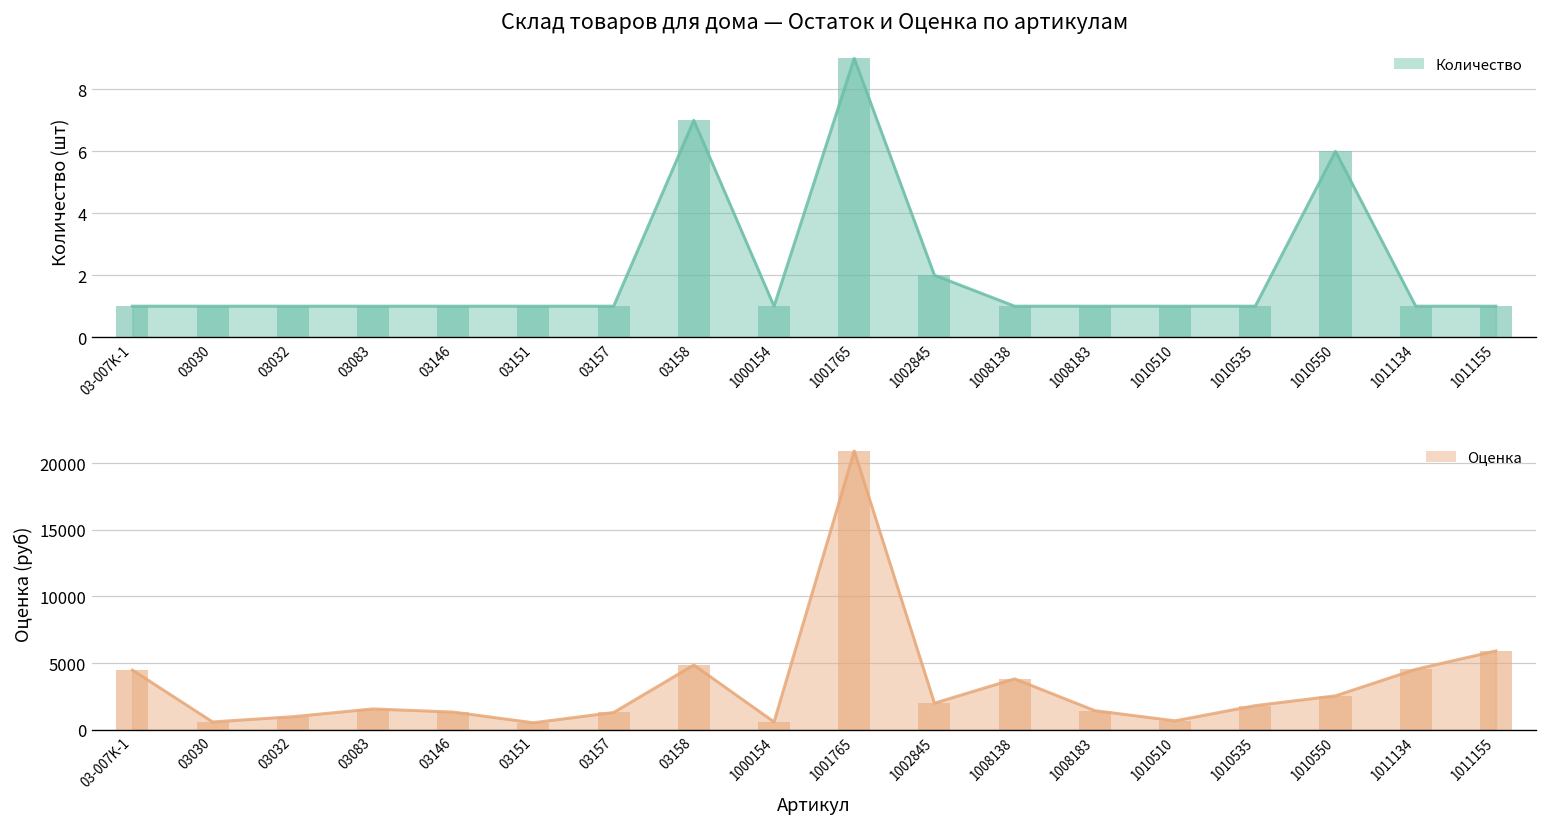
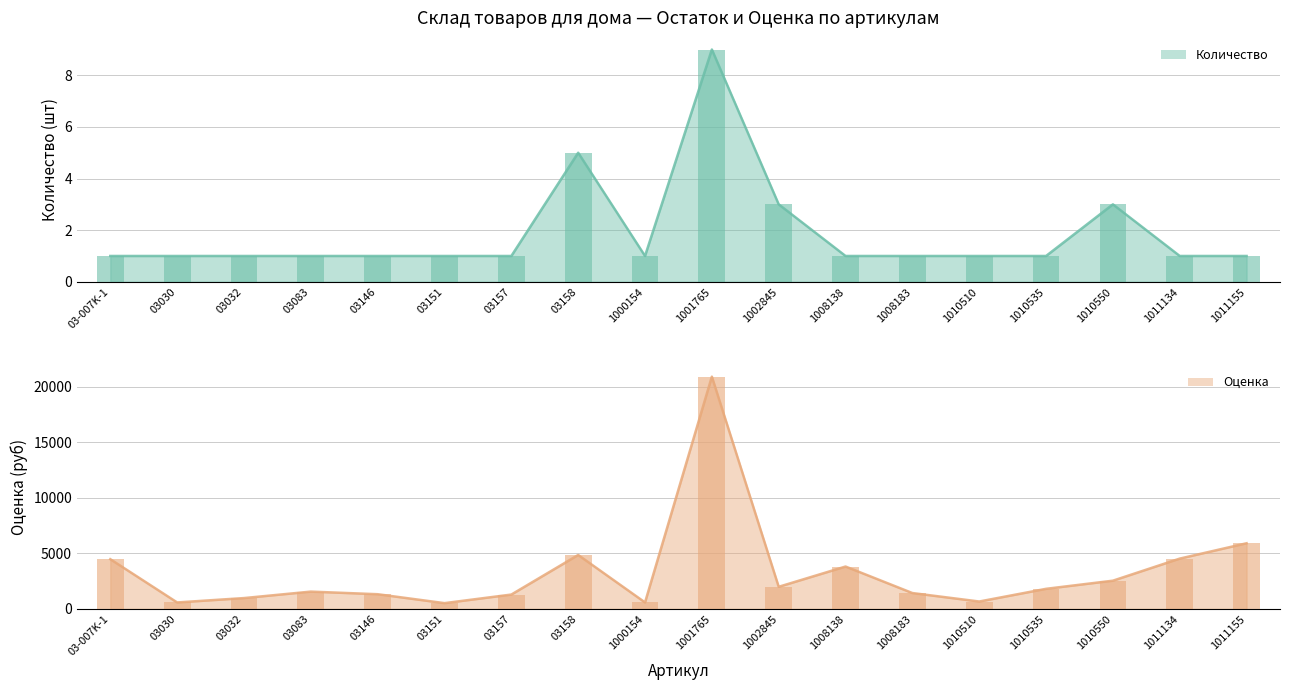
Склад товаров для дома — Остаток и Оценка по артикулам, 03158: 7 -> 5
Склад товаров для дома — Остаток и Оценка по артикулам, 1002845: 2 -> 3
Склад товаров для дома — Остаток и Оценка по артикулам, 1010550: 6 -> 3
